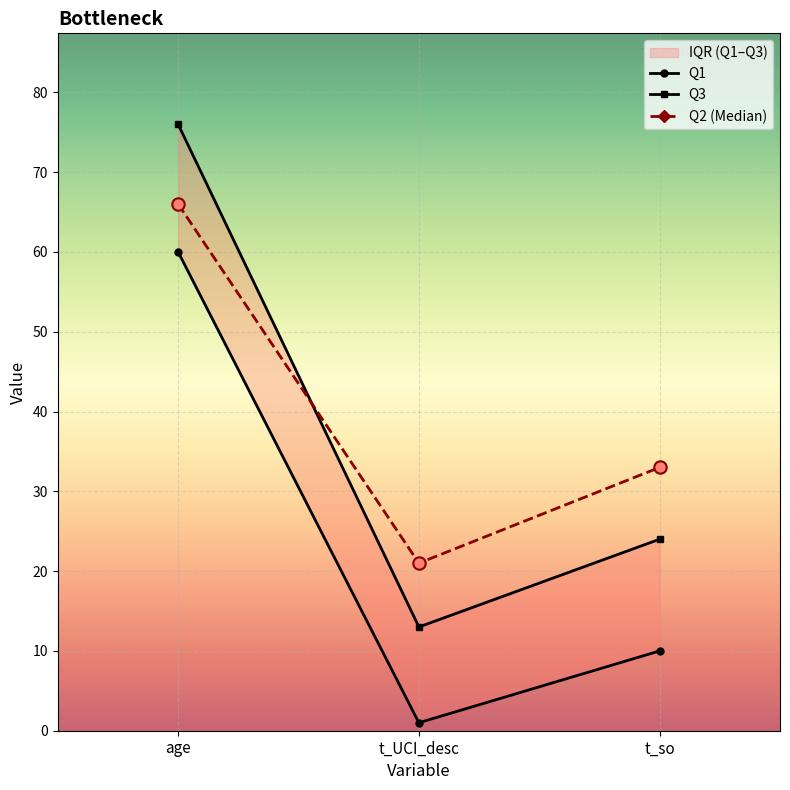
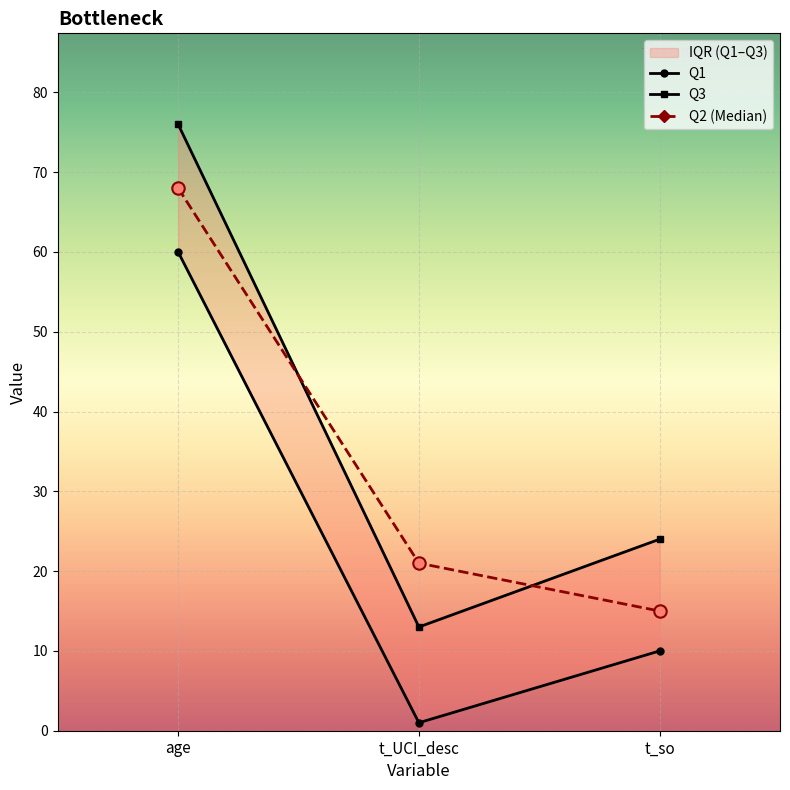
Q2 (Median), age: 66 -> 68
Q2 (Median), t_so: 33 -> 15
